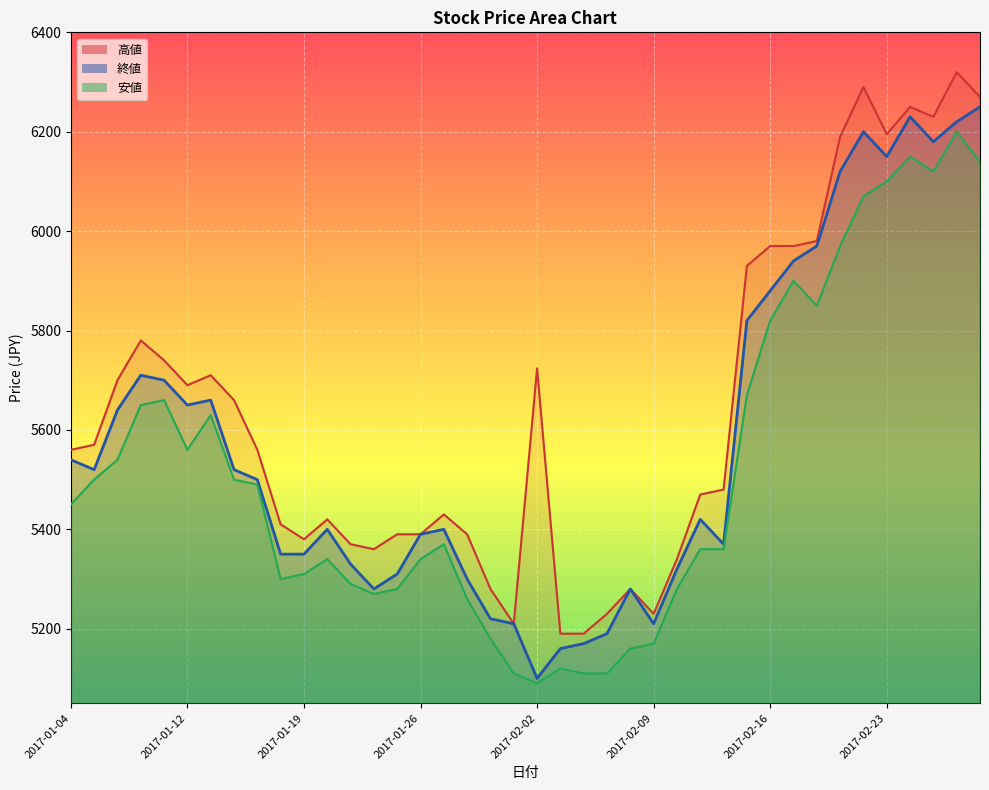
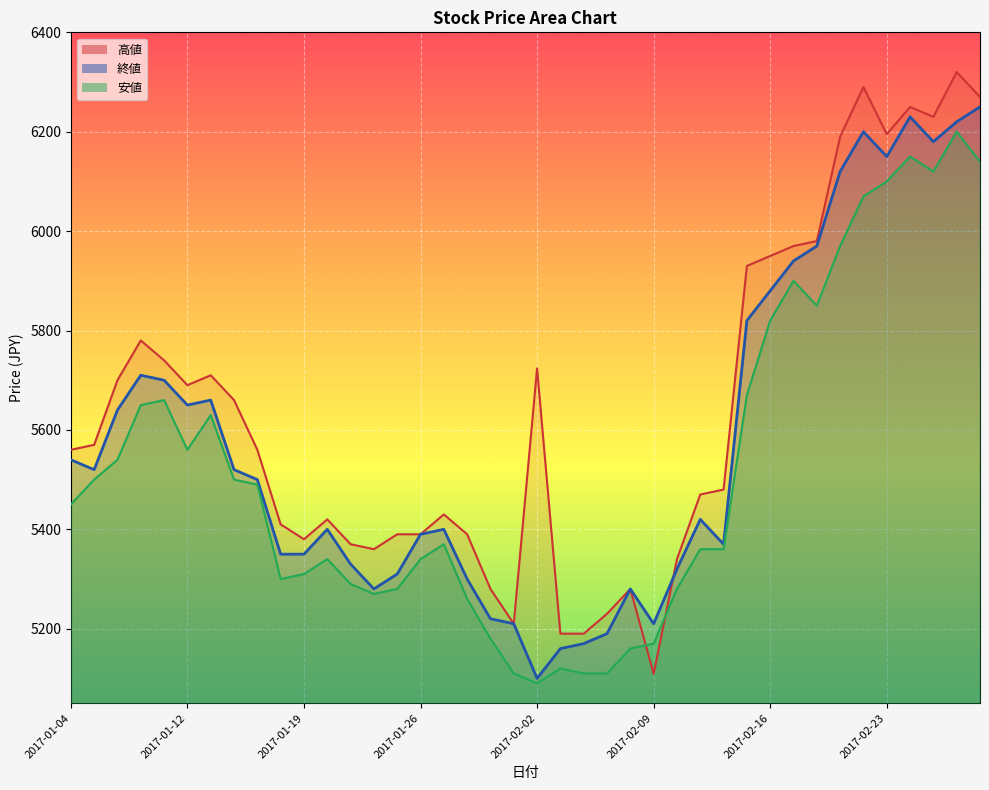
高値, 2017-02-09: 5230 -> 5110
高値, 2017-02-16: 5970 -> 5950
